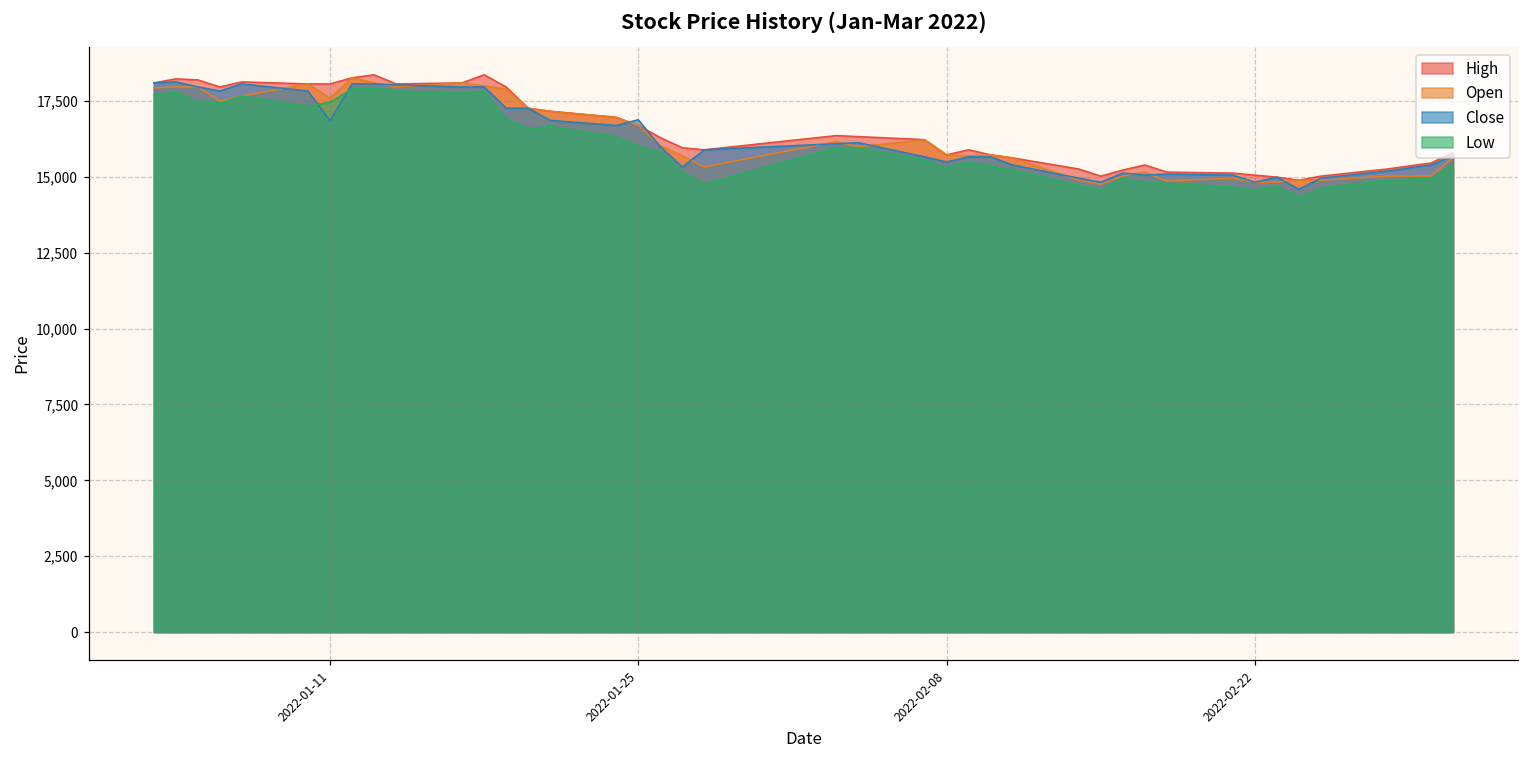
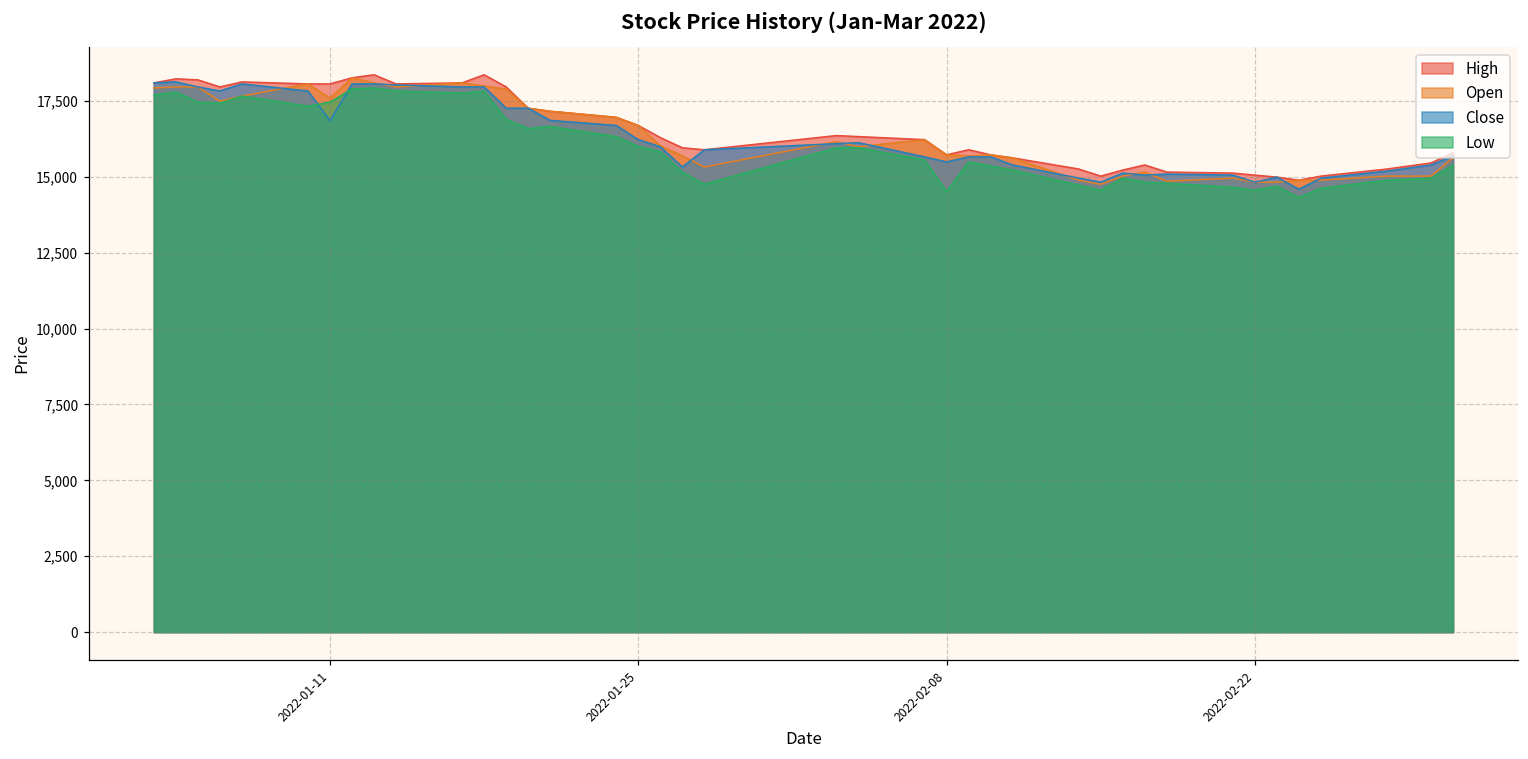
Close, 2022-01-25: 16,900 -> 16,200
Low, 2022-02-08: 15,300 -> 14,500
